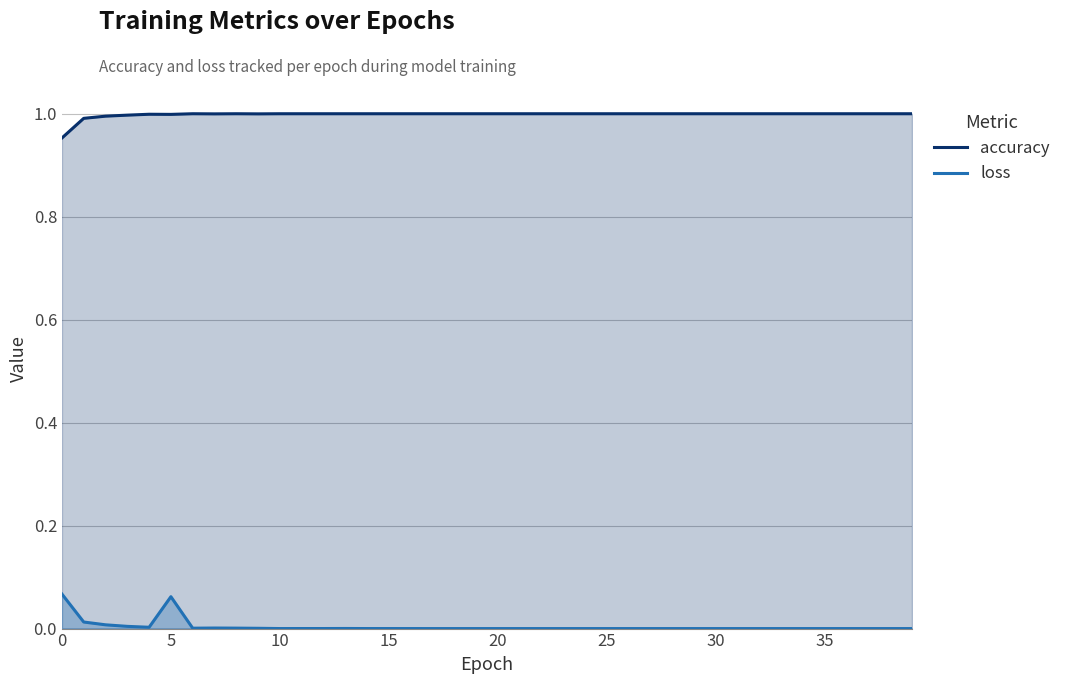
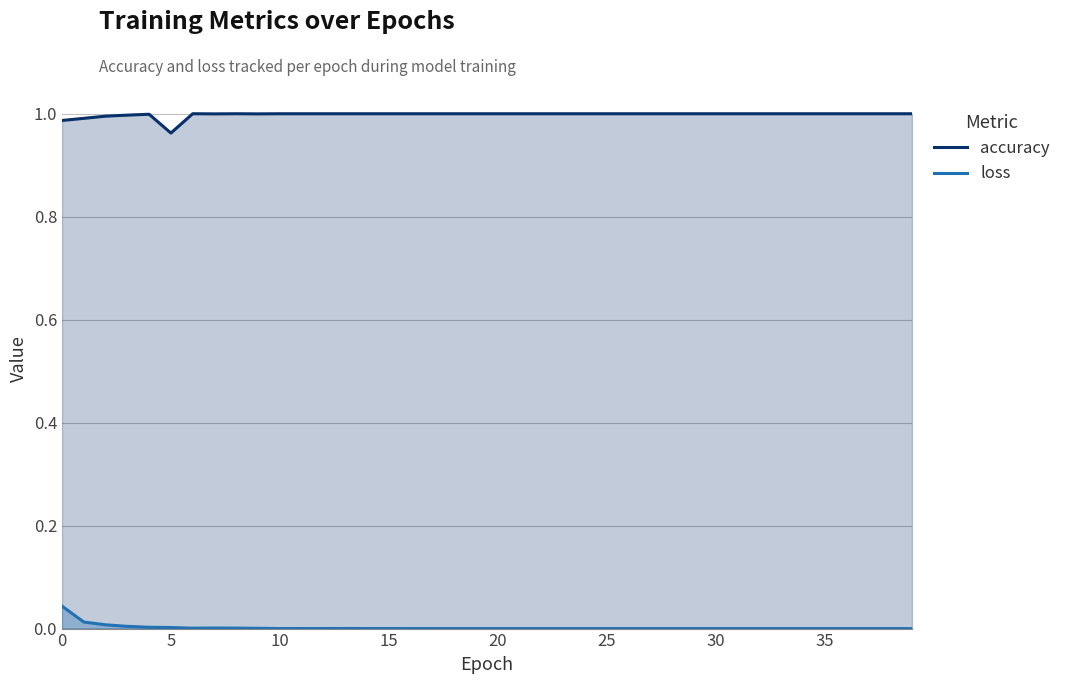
accuracy, 0: 0.95 -> 0.99
loss, 0: 0.07 -> 0.04
accuracy, 5: 1.00 -> 0.96
loss, 5: 0.06 -> 0.00
